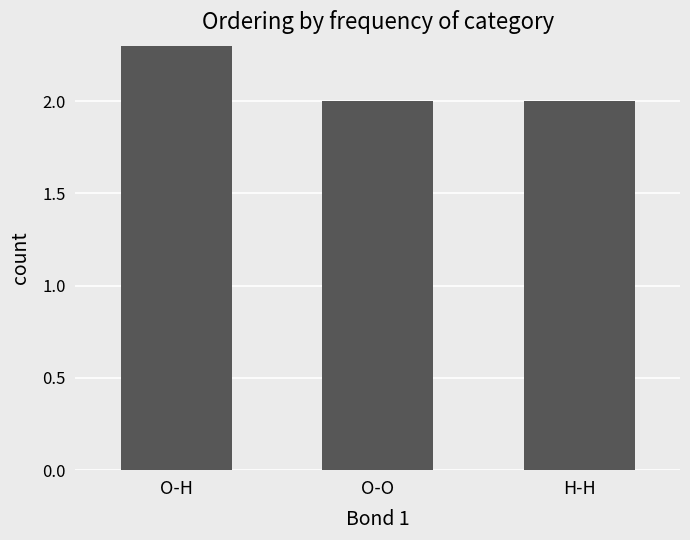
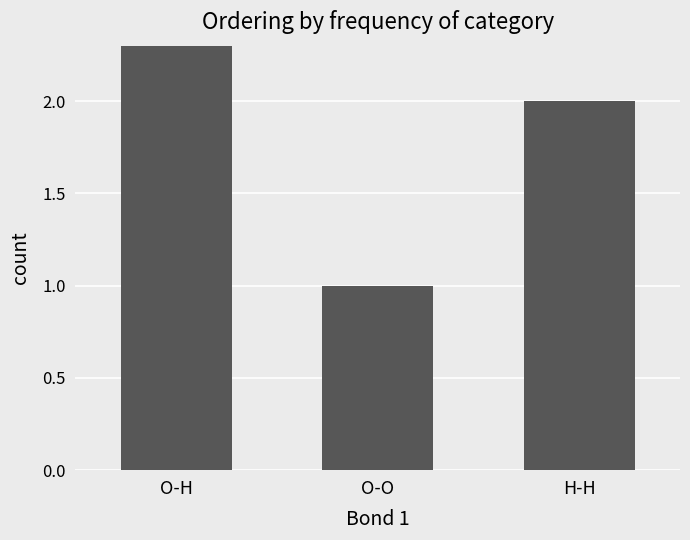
O-O: 2 -> 1
